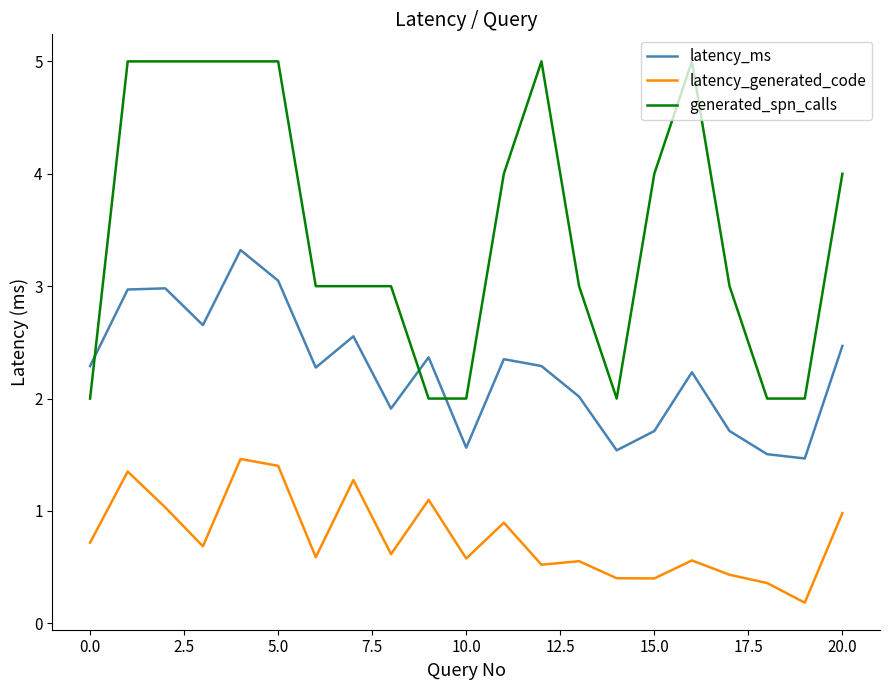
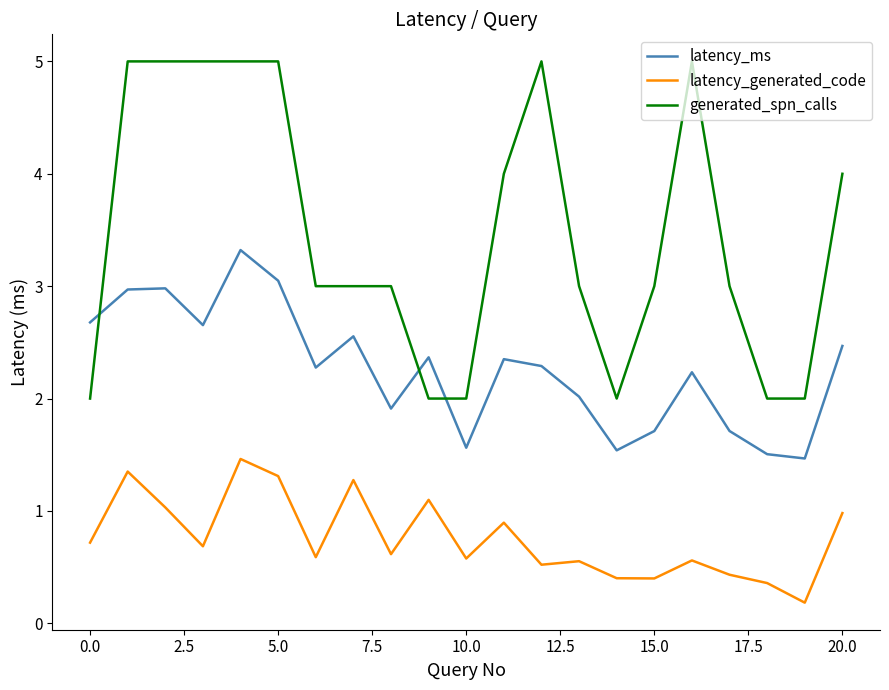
latency_ms, 0.0: 2.29 -> 2.68
latency_generated_code, 5.0: 1.40 -> 1.31
generated_spn_calls, 15.0: 4 -> 3
